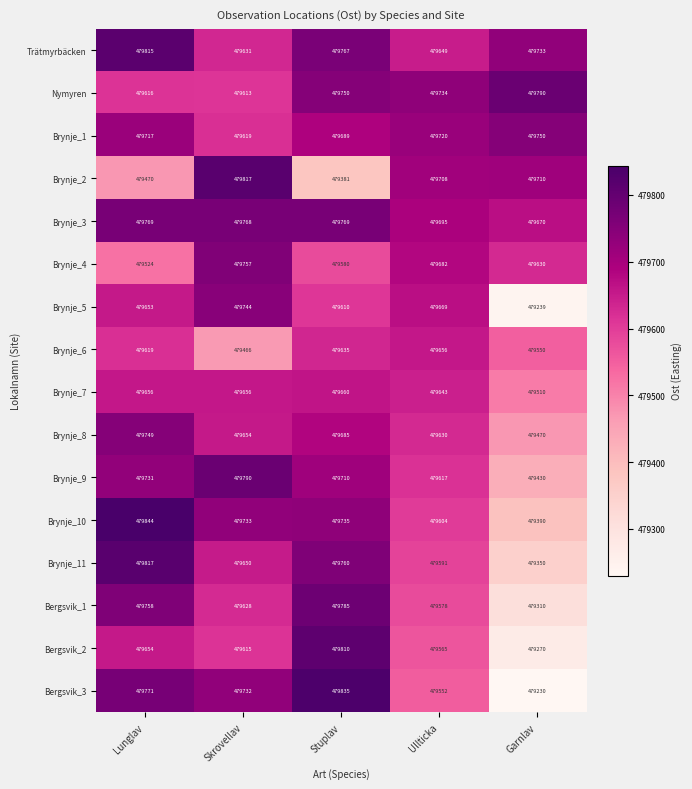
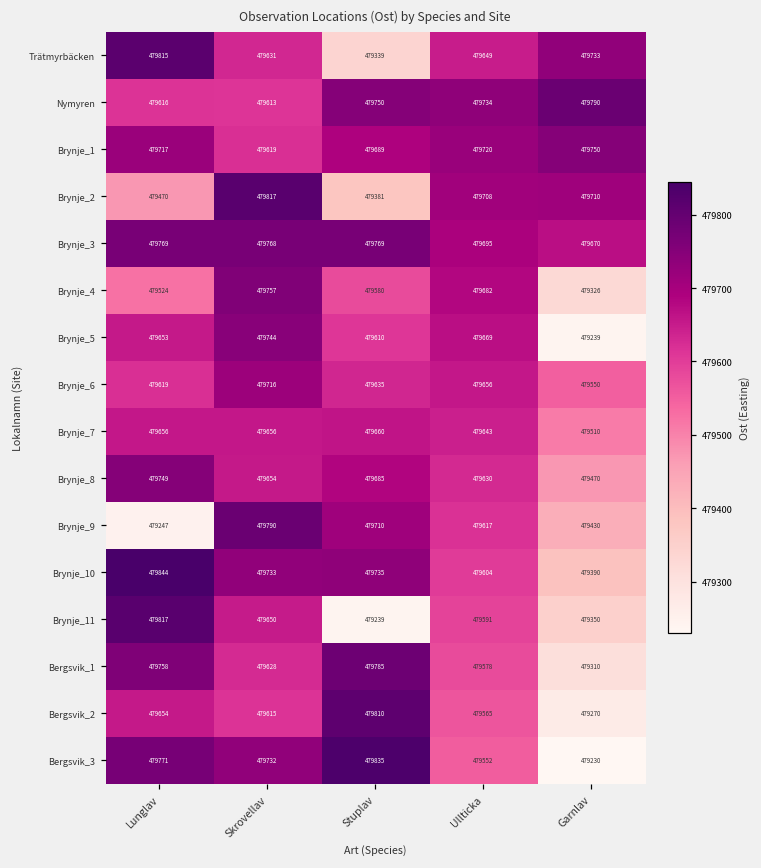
Trätmyrbäcken, Stuplav: 479767 -> 479339
Brynje_4, Garnlav: 479630 -> 479326
Brynje_6, Skrovellav: 479466 -> 479716
Brynje_9, Lunglav: 479731 -> 479247
Brynje_11, Stuplav: 479760 -> 479239
